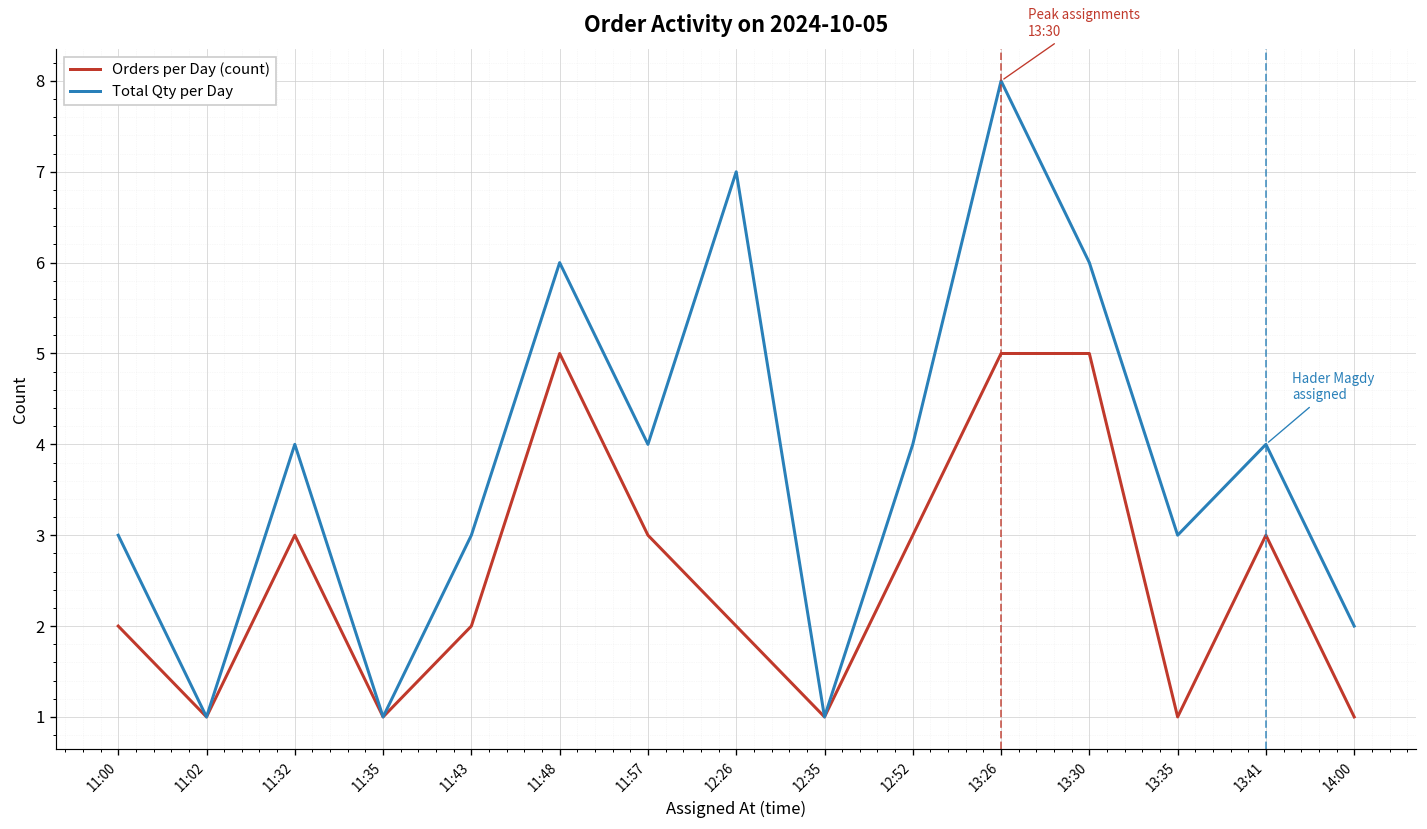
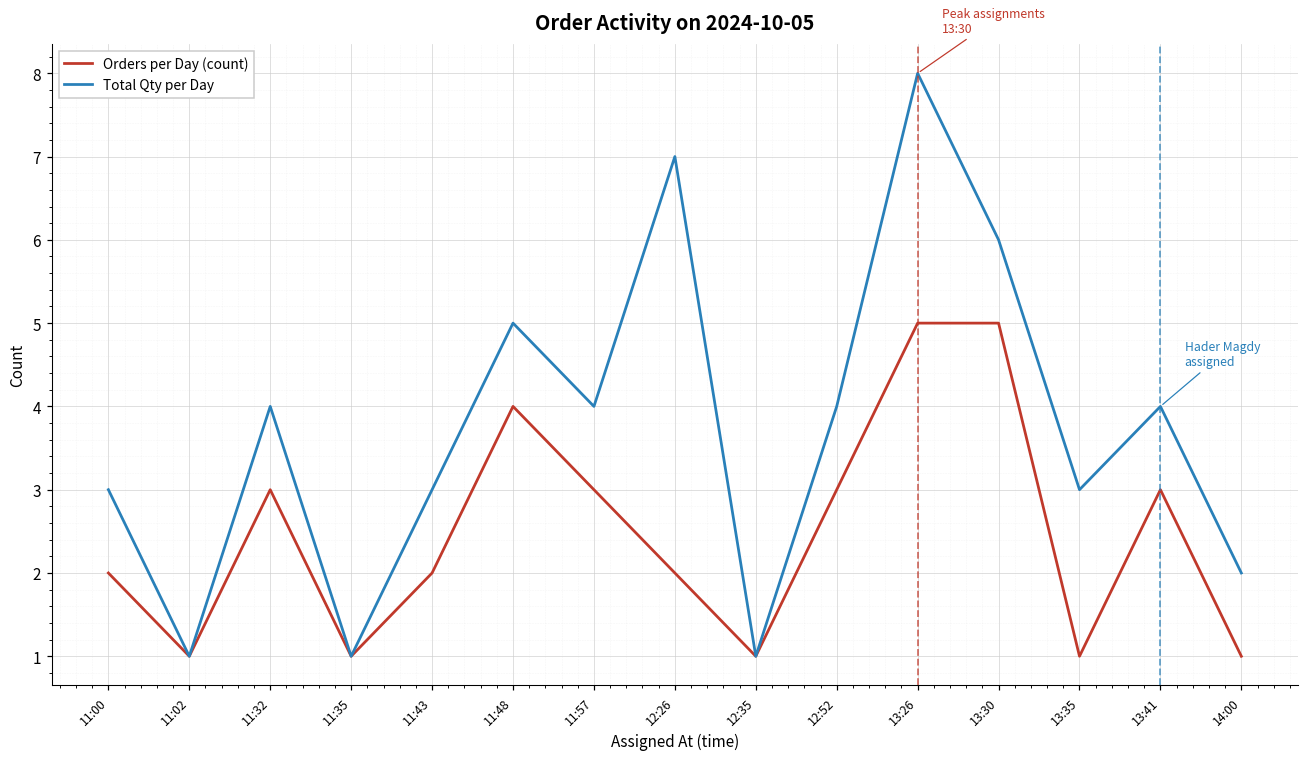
Orders per Day (count), 11:48: 5 -> 4
Total Qty per Day, 11:48: 6 -> 5
